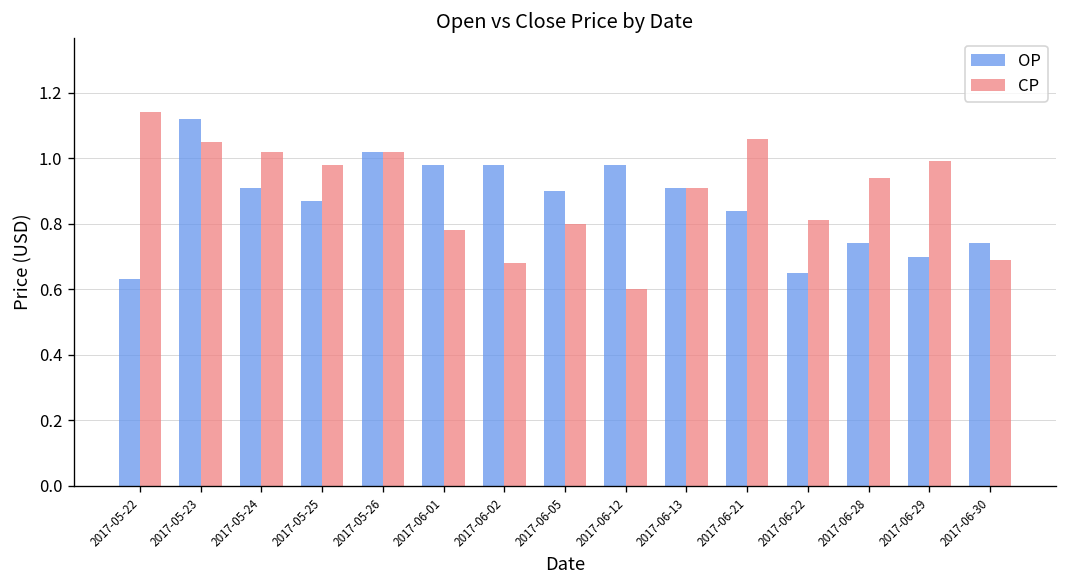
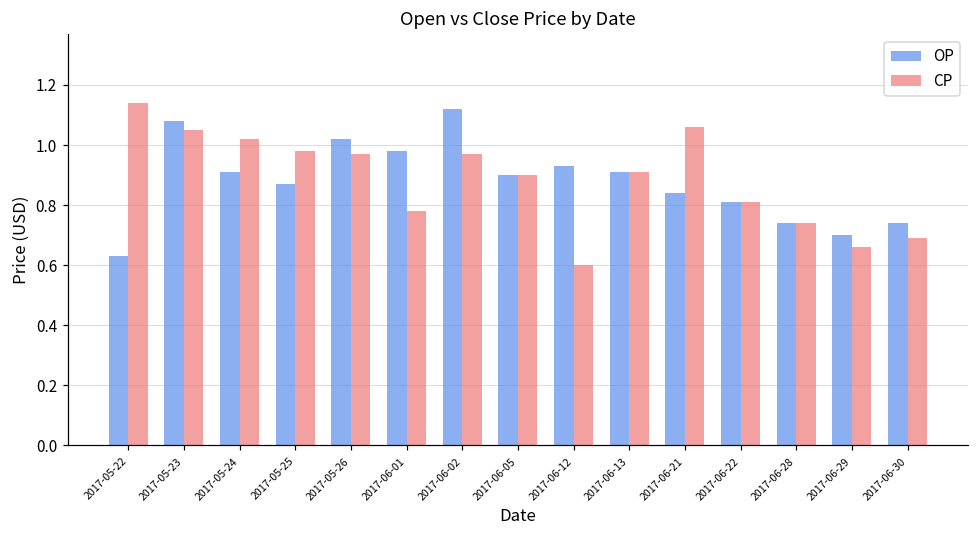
OP, 2017-05-23: 1.12 -> 1.08
CP, 2017-05-26: 1.02 -> 0.97
OP, 2017-06-02: 0.98 -> 1.12
CP, 2017-06-02: 0.68 -> 0.97
CP, 2017-06-05: 0.8 -> 0.9
OP, 2017-06-12: 0.98 -> 0.93
OP, 2017-06-22: 0.65 -> 0.81
CP, 2017-06-28: 0.94 -> 0.74
CP, 2017-06-29: 0.99 -> 0.66
